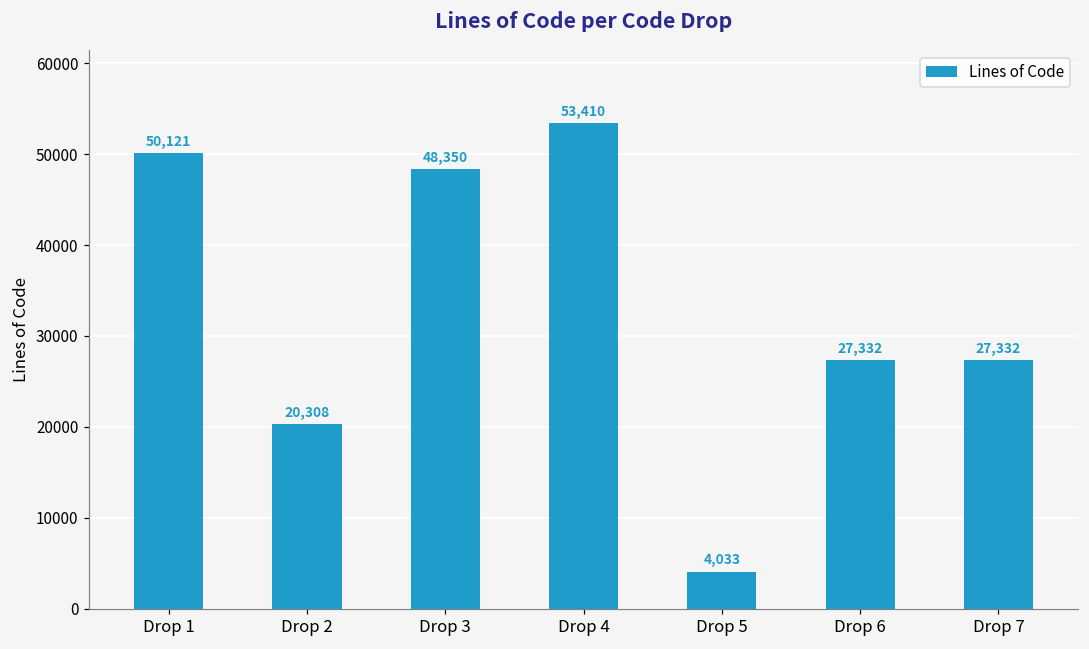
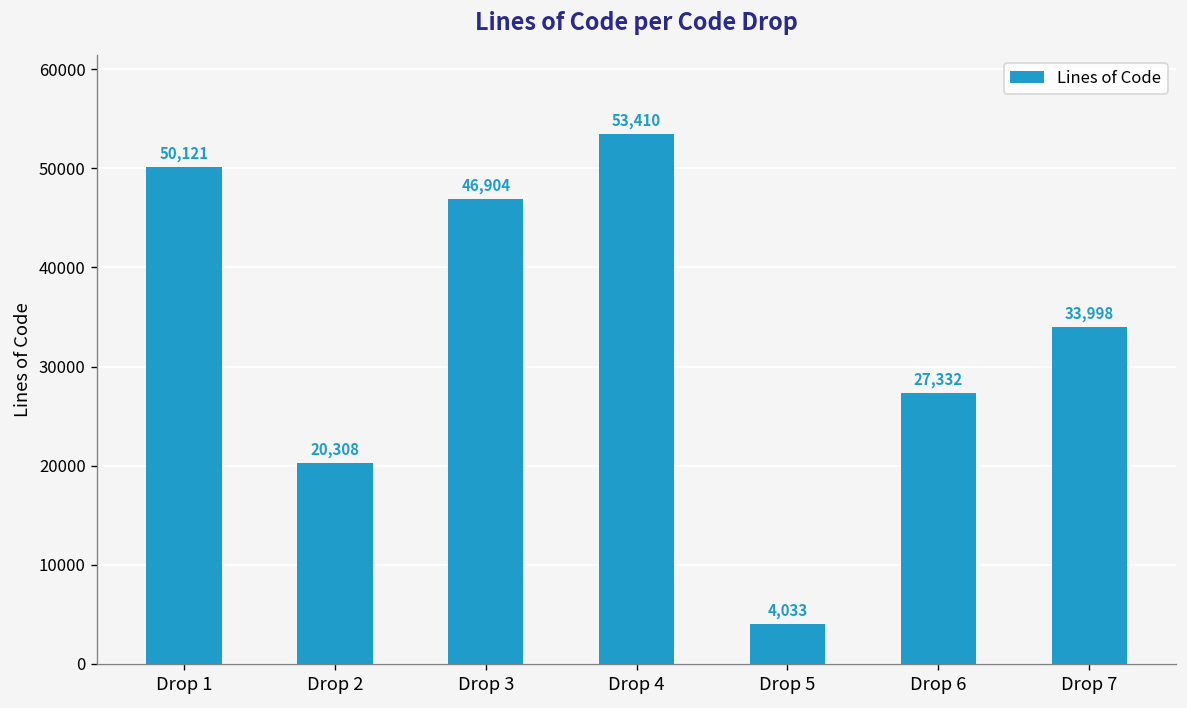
Drop 3: 48,350 -> 46,904
Drop 7: 27,332 -> 33,998
